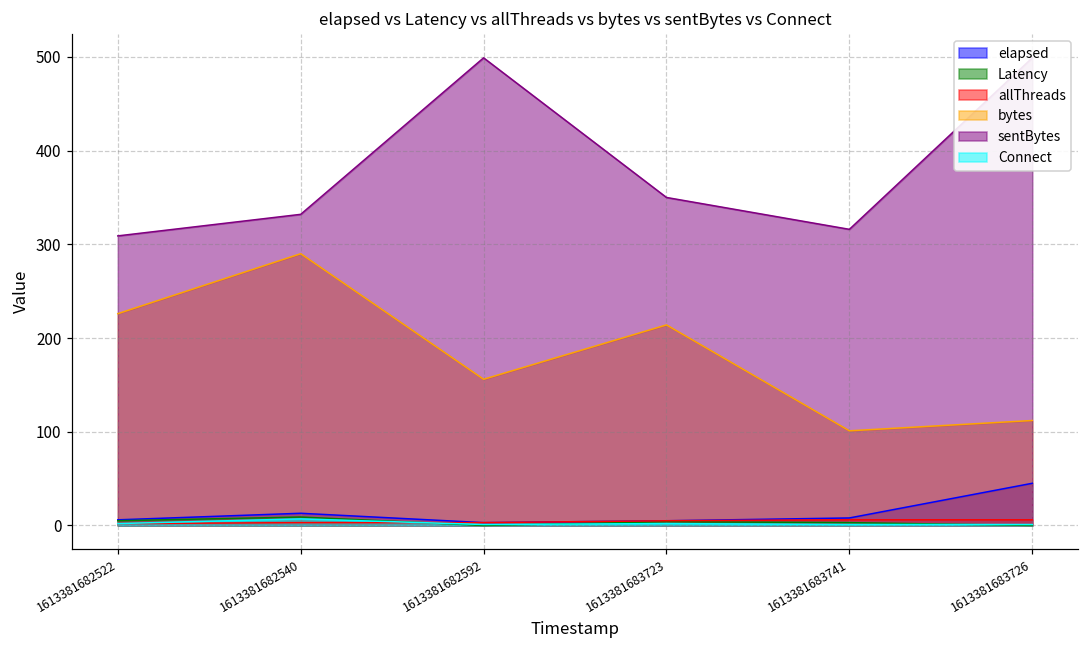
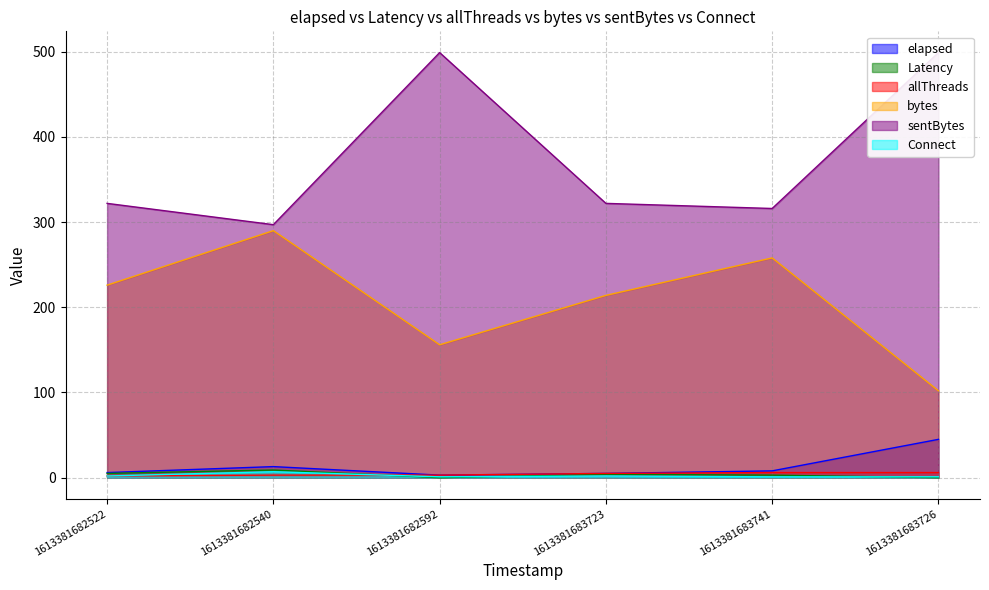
sentBytes, 1613381682522: 310 -> 320
sentBytes, 1613381682540: 330 -> 300
sentBytes, 1613381683723: 350 -> 320
bytes, 1613381683741: 100 -> 260
bytes, 1613381683726: 110 -> 100
